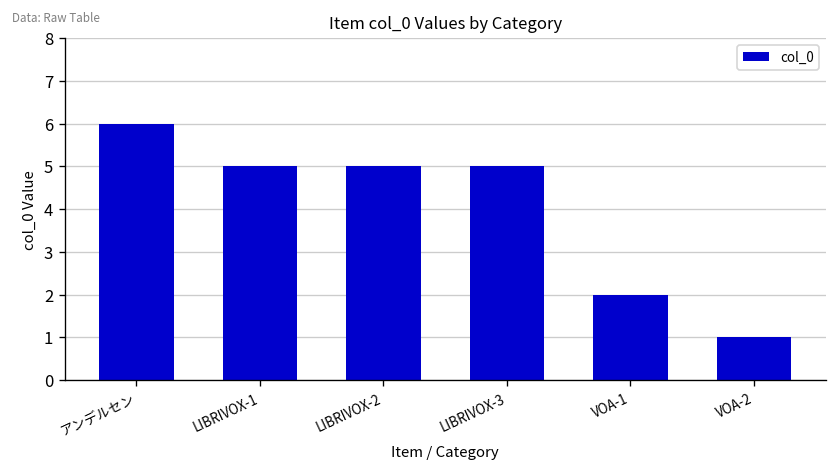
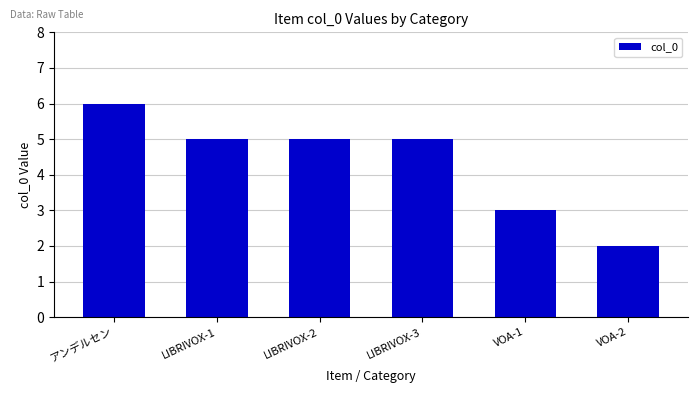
VOA-1: 2 -> 3
VOA-2: 1 -> 2
